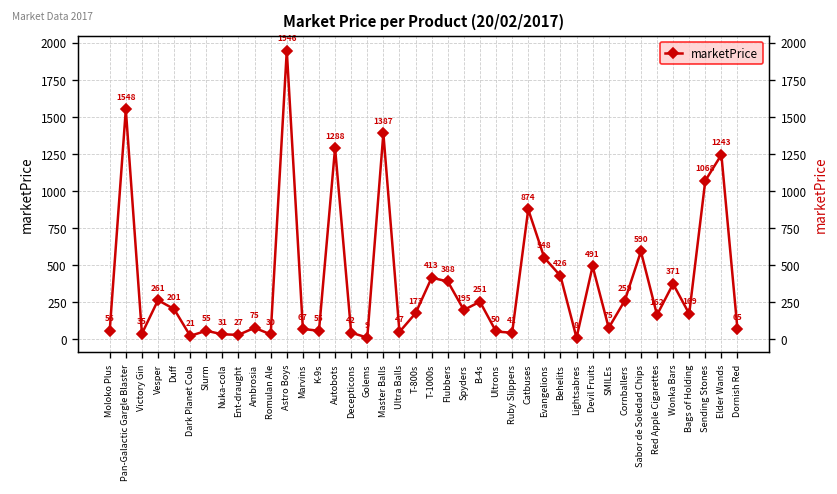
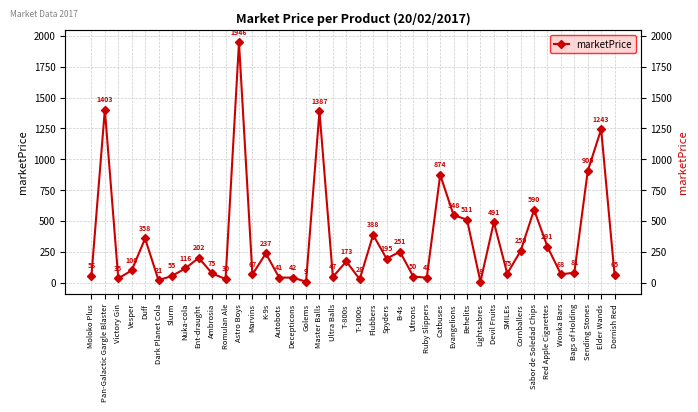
Pan-Galactic Gargle Blaster: 1548 -> 1403
Vesper: 261 -> 100
Duff: 201 -> 358
Nuka-cola: 31 -> 116
Ent-draught: 27 -> 202
K-9s: 55 -> 237
Autobots: 1288 -> 41
T-1000s: 413 -> 28
Behelits: 426 -> 511
Red Apple Cigarettes: 162 -> 291
Wonka Bars: 371 -> 68
Bags of Holding: 169 -> 81
Sending Stones: 1068 -> 905
